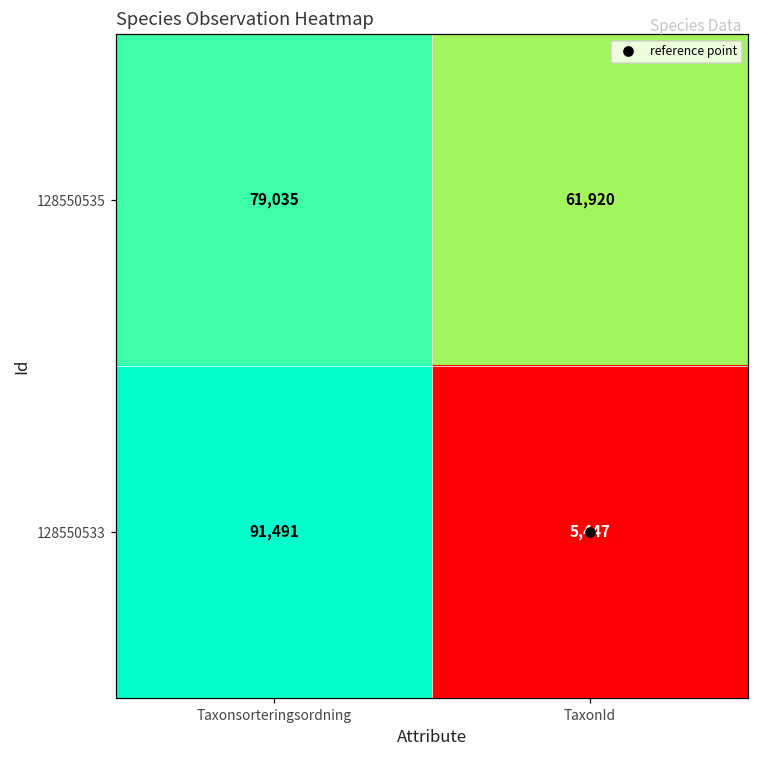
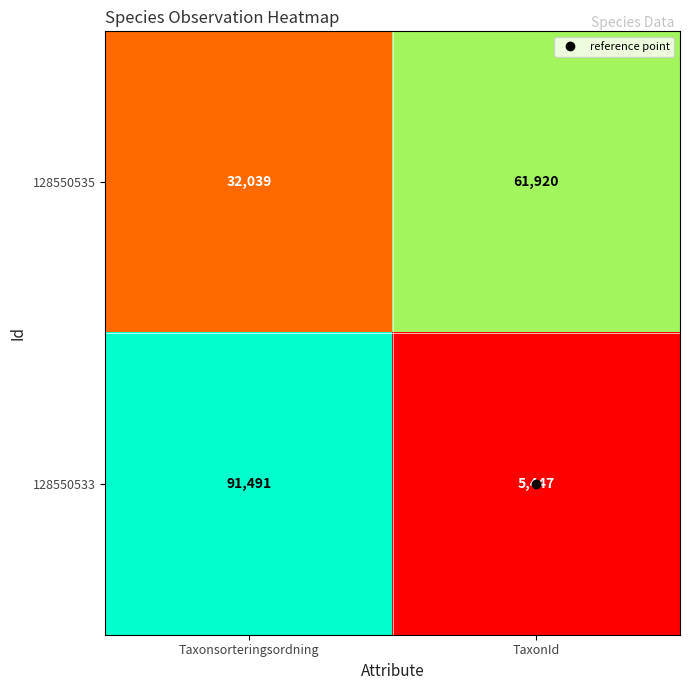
128550535, Taxonsorteringsordning: 79,035 -> 32,039
